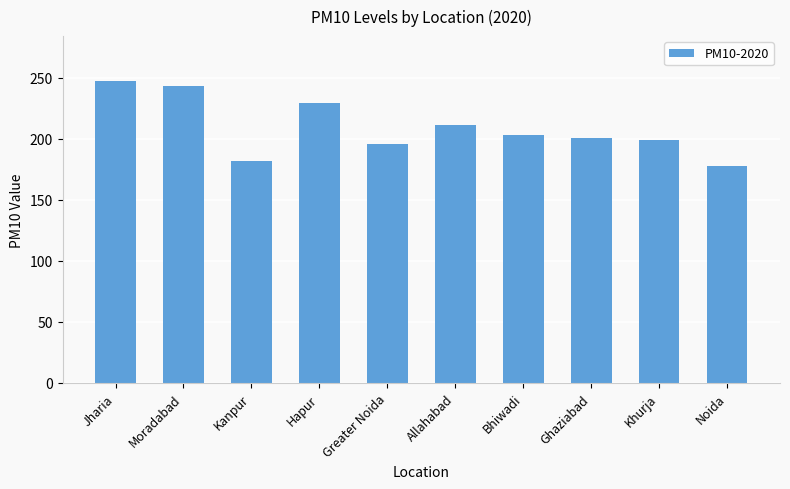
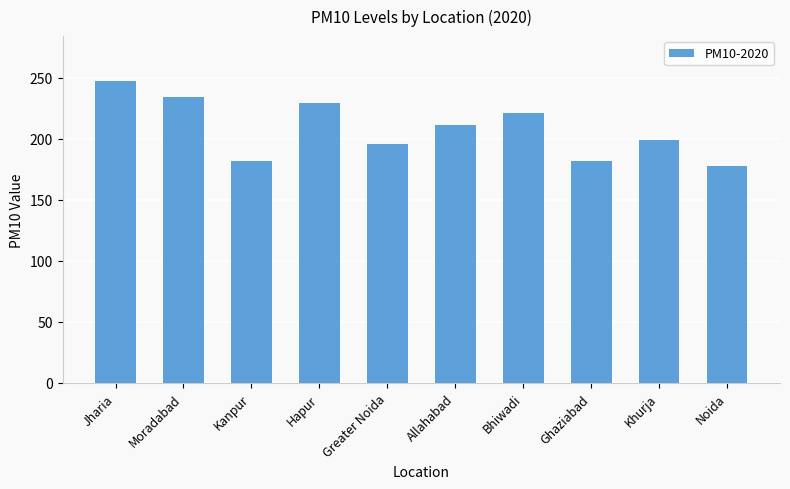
Moradabad: 243 -> 234
Bhiwadi: 203 -> 221
Ghaziabad: 201 -> 182
